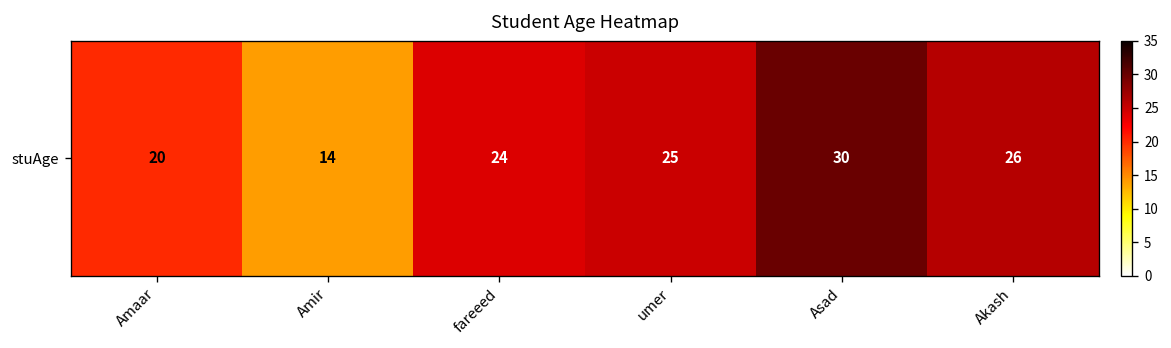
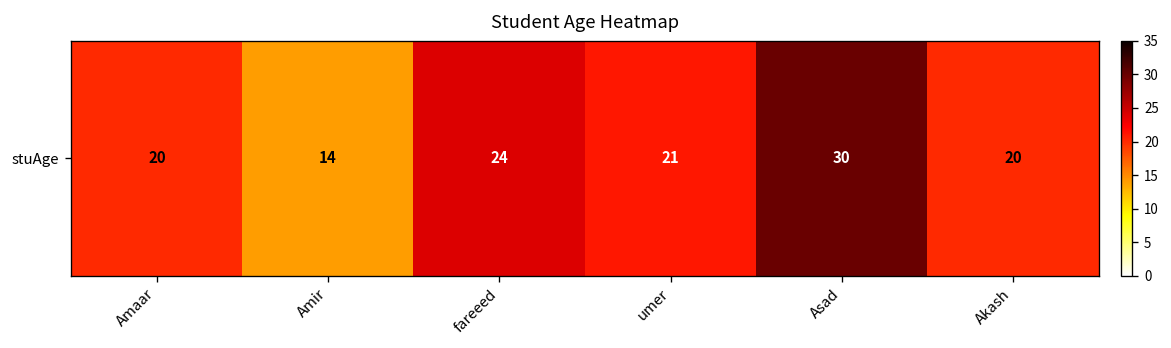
stuAge, umer: 25 -> 21
stuAge, Akash: 26 -> 20
